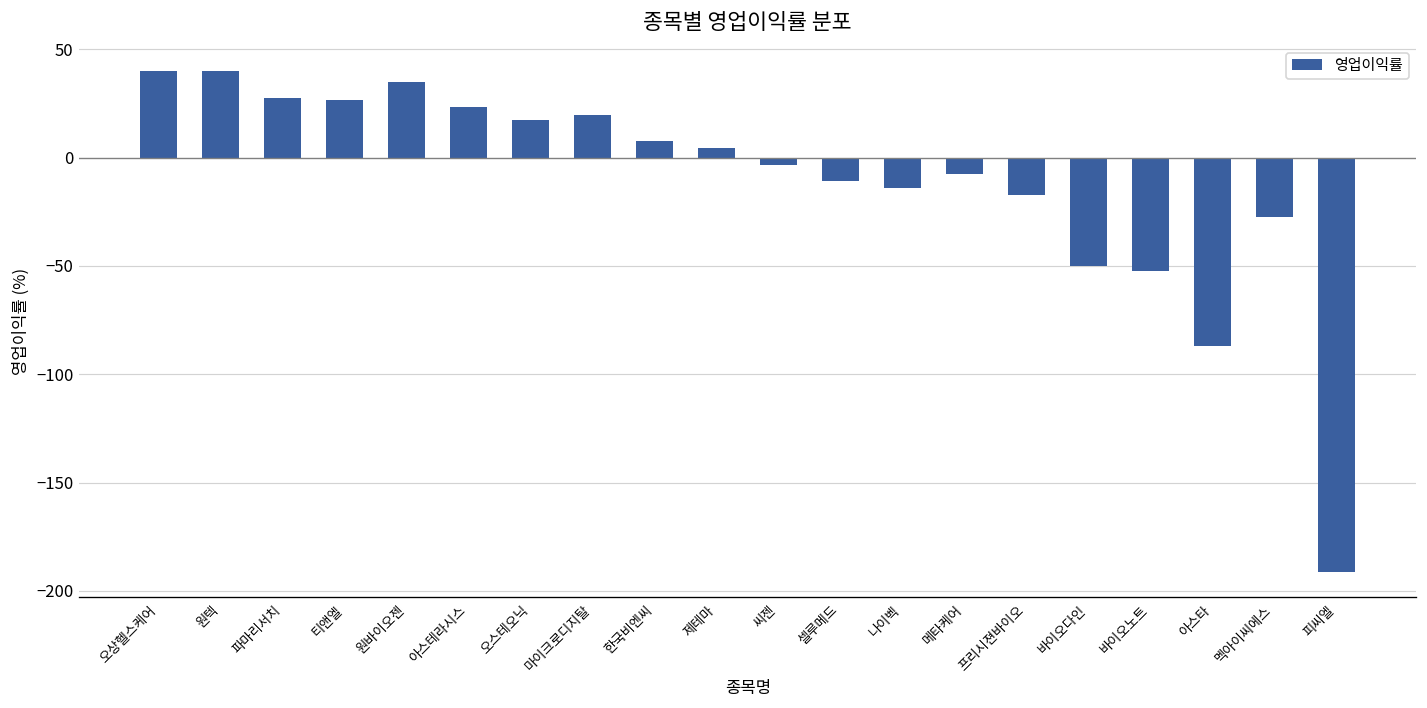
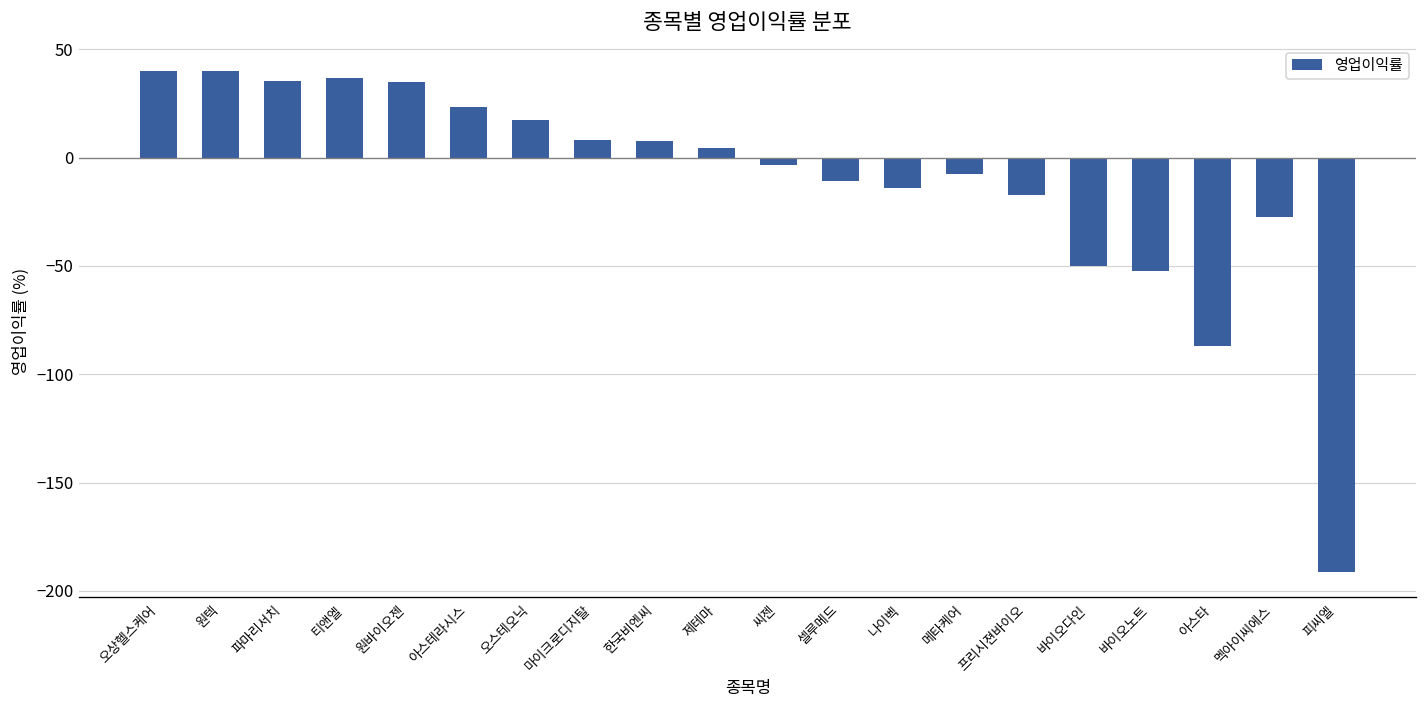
파마리서치: 27 -> 35
티앤엘: 27 -> 36
마이크로디지탈: 20 -> 8
